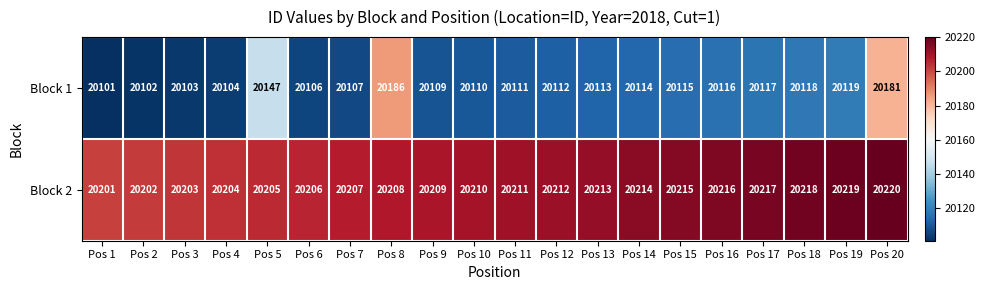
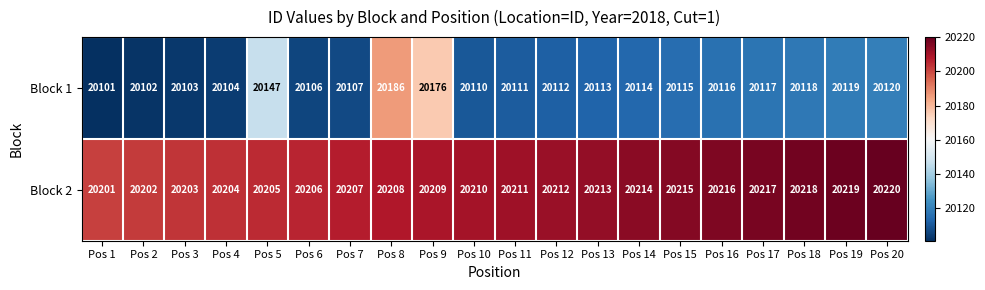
Block 1, Pos 9: 20109 -> 20176
Block 1, Pos 20: 20181 -> 20120
